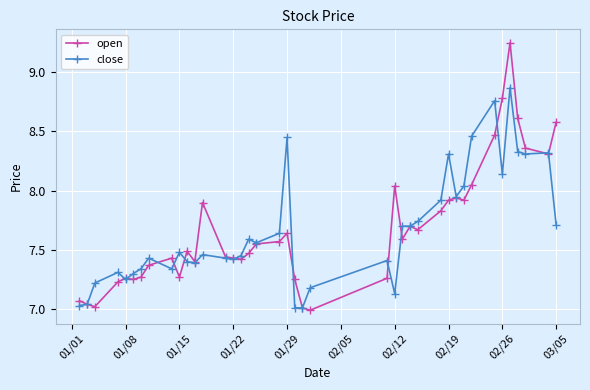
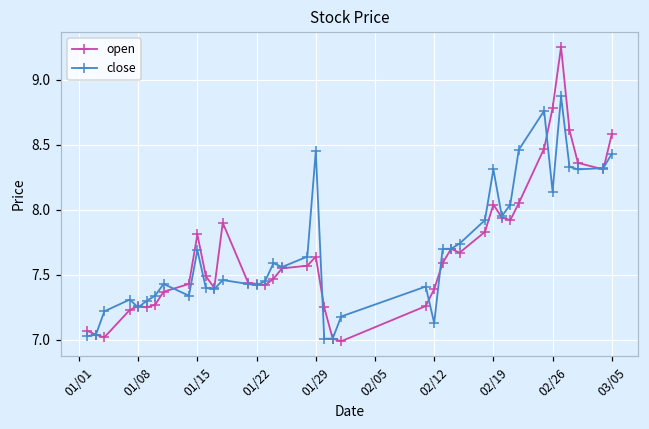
open, 01/15: 7.27 -> 7.81
close, 01/15: 7.48 -> 7.69
open, 02/12: 8.04 -> 7.39
open, 02/19: 7.92 -> 8.04
close, 03/05: 7.71 -> 8.43
